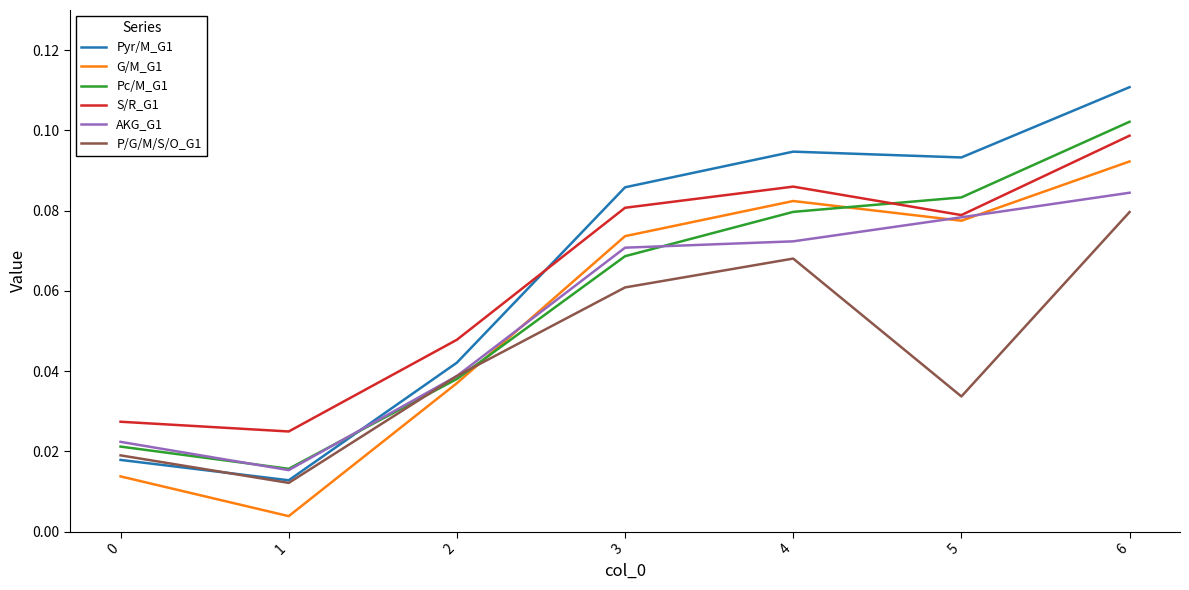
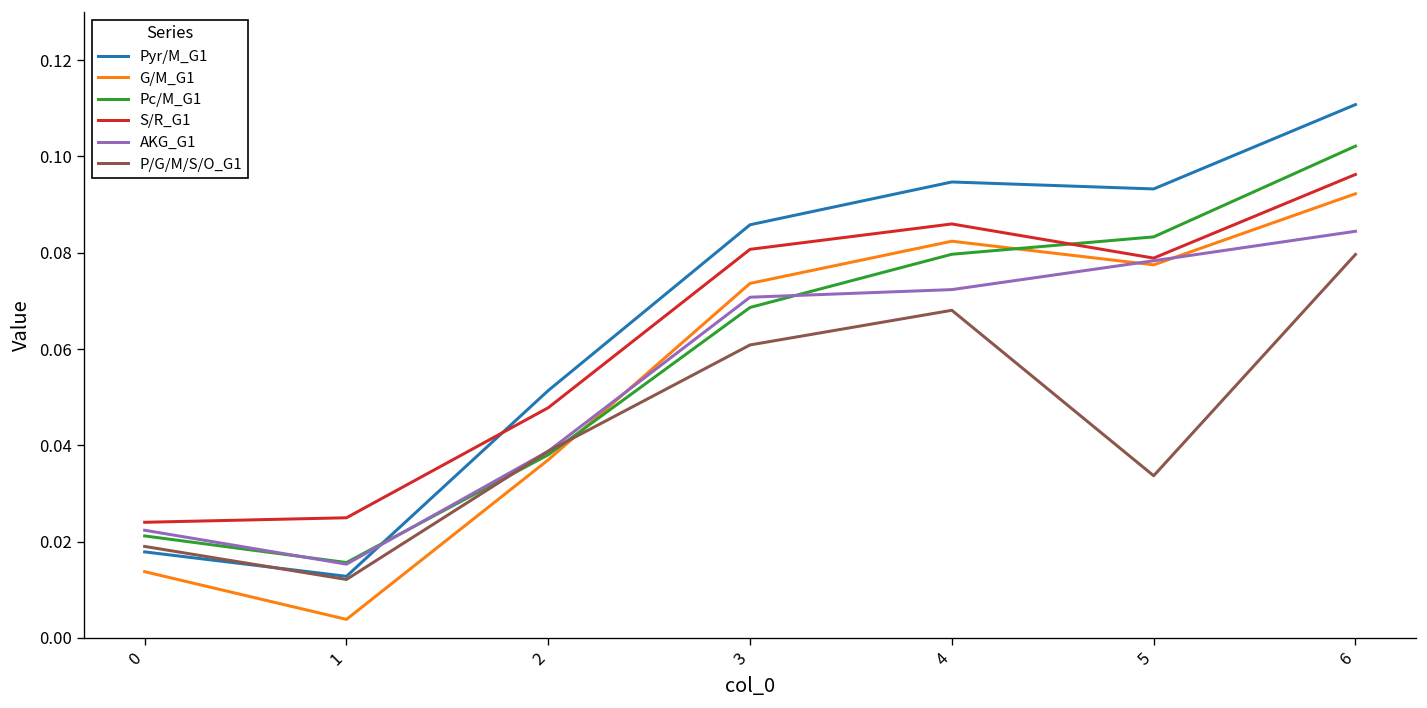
S/R_G1, 0: 0.027 -> 0.024
Pyr/M_G1, 2: 0.042 -> 0.051
S/R_G1, 6: 0.099 -> 0.096
